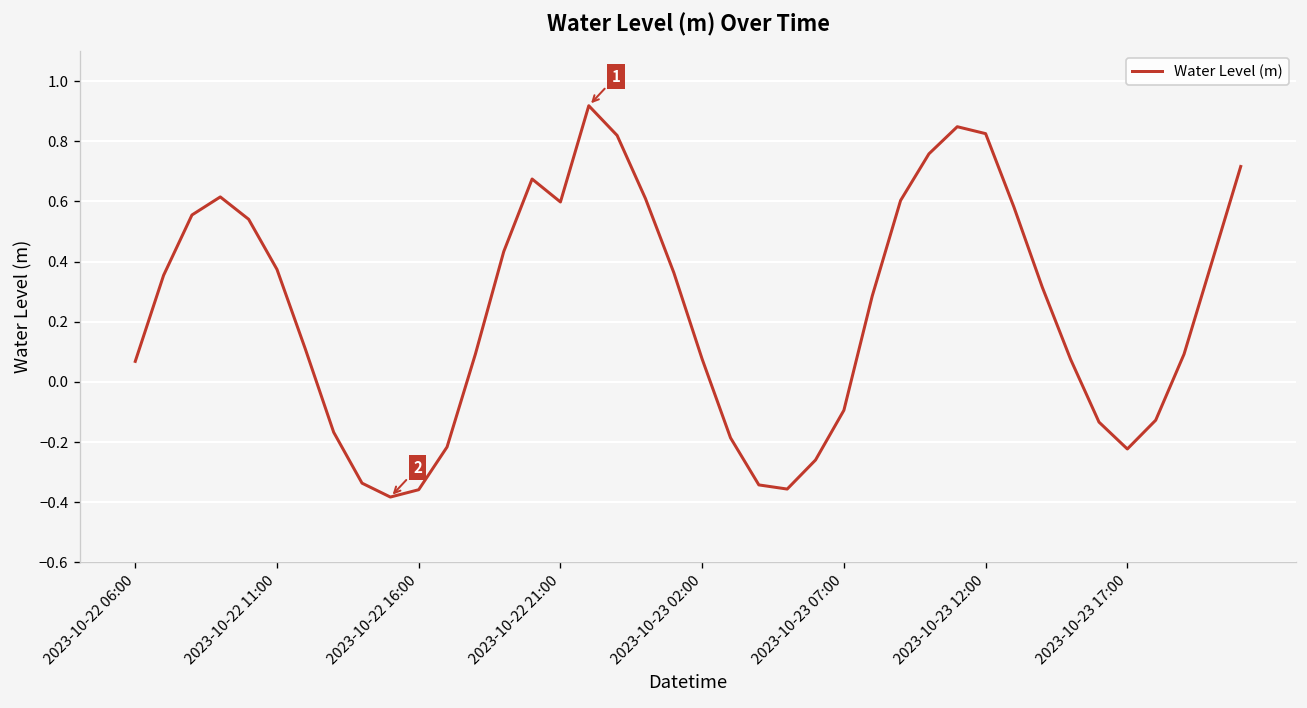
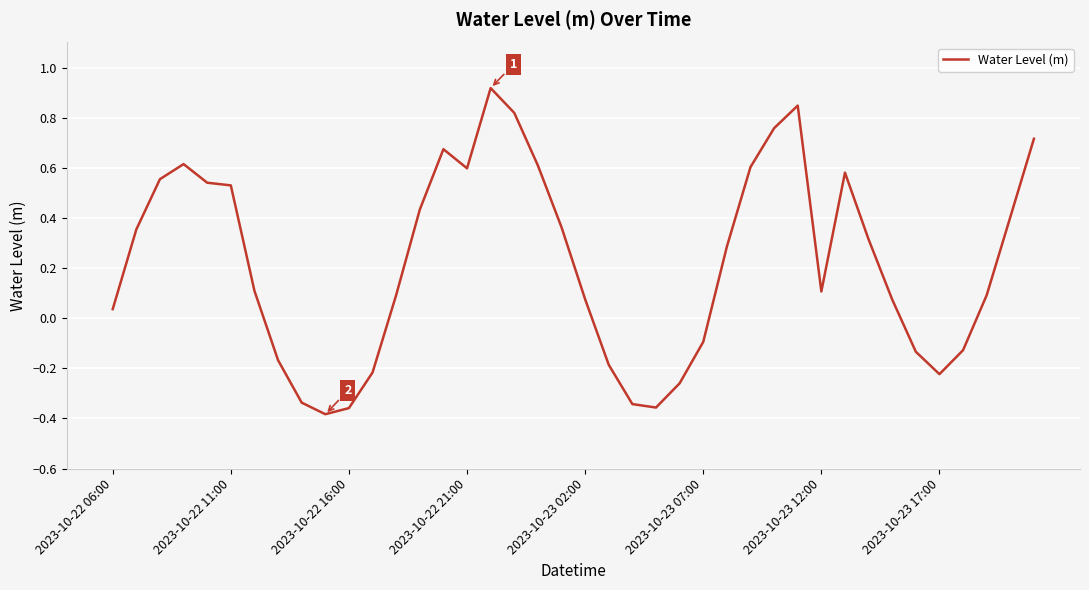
2023-10-22 06:00: 0.07 -> 0.04
2023-10-22 11:00: 0.37 -> 0.53
2023-10-23 12:00: 0.83 -> 0.11
